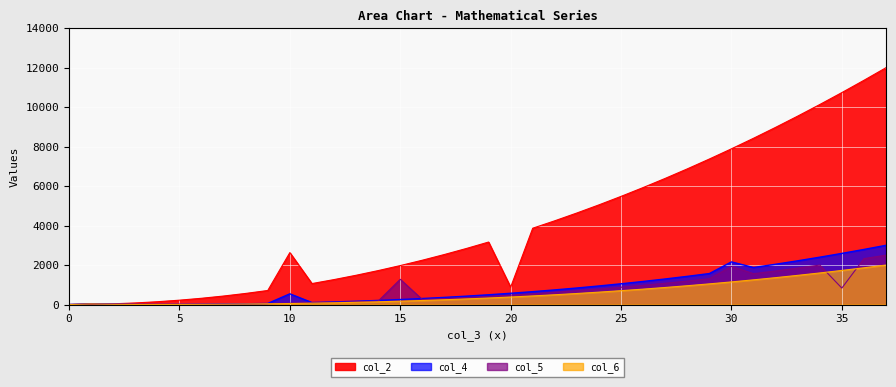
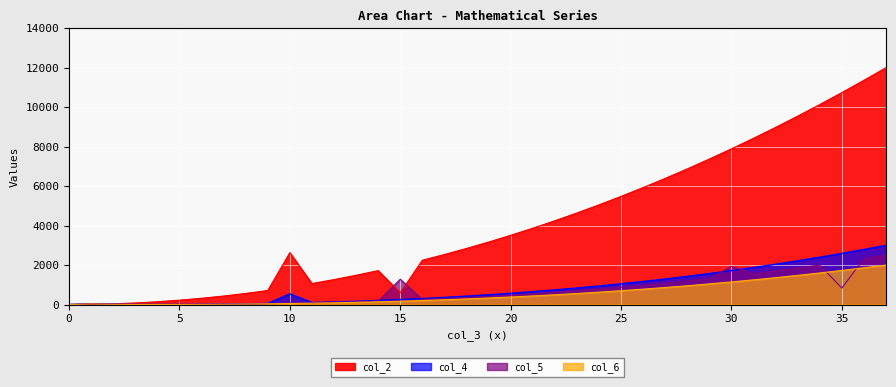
col_2, 15: 2000 -> 600
col_2, 20: 900 -> 3500
col_4, 30: 2200 -> 1700
